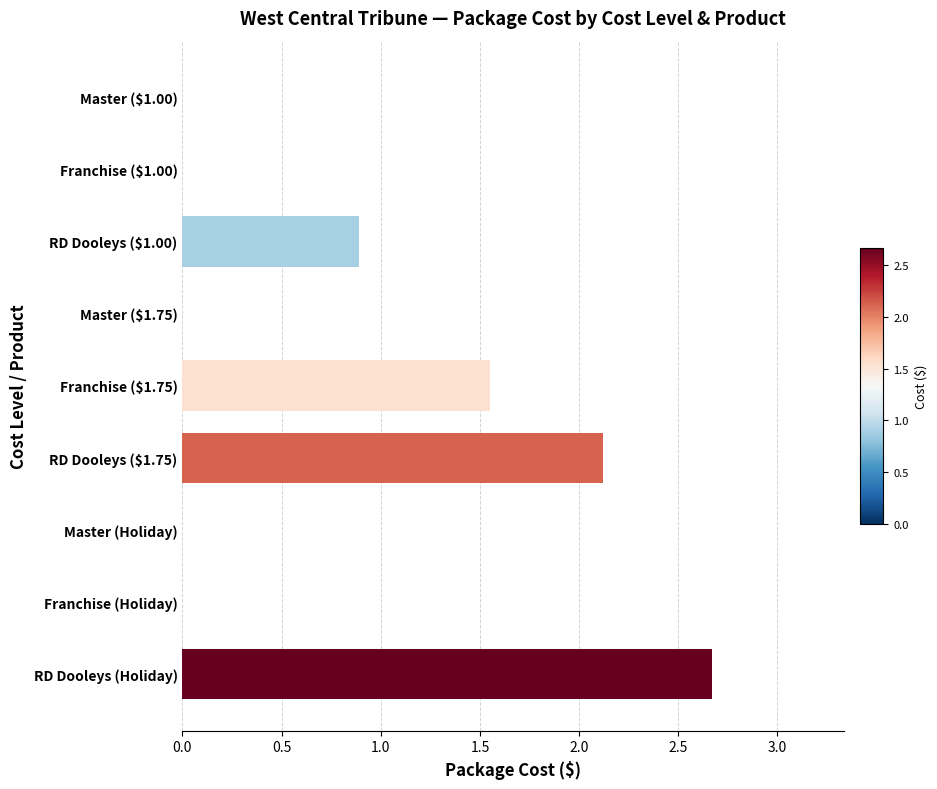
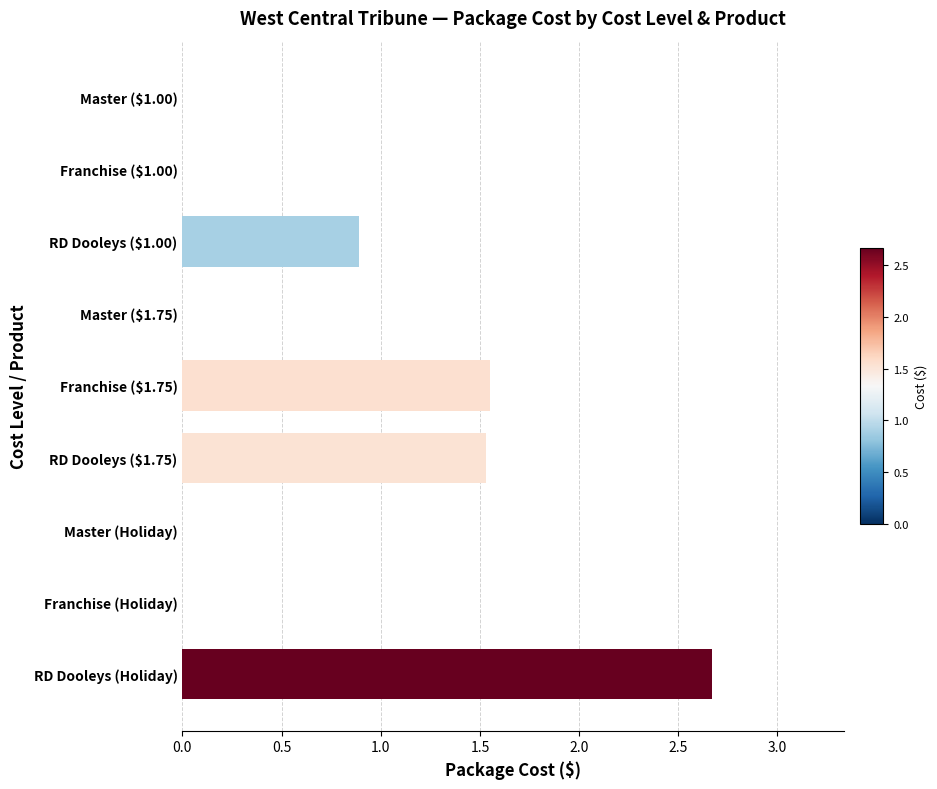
RD Dooleys ($1.75): 2.12 -> 1.53
